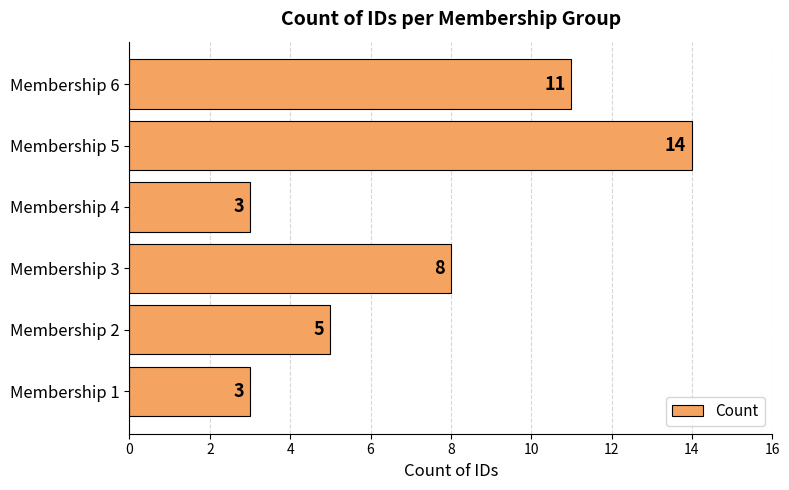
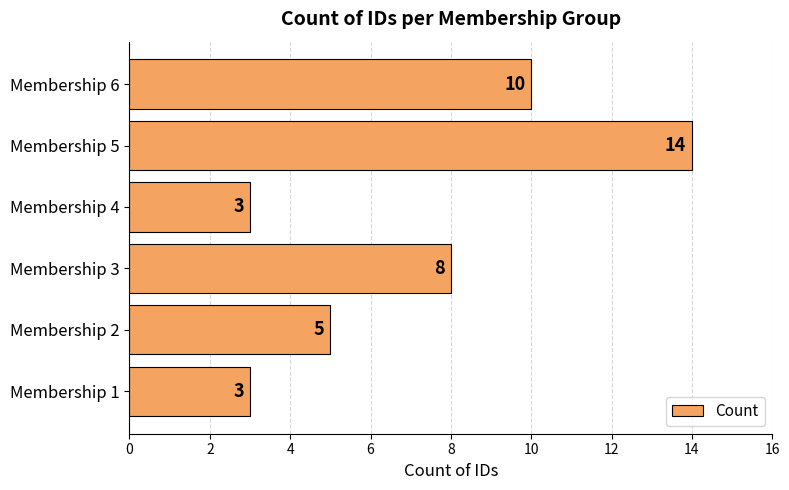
Membership 6: 11 -> 10
